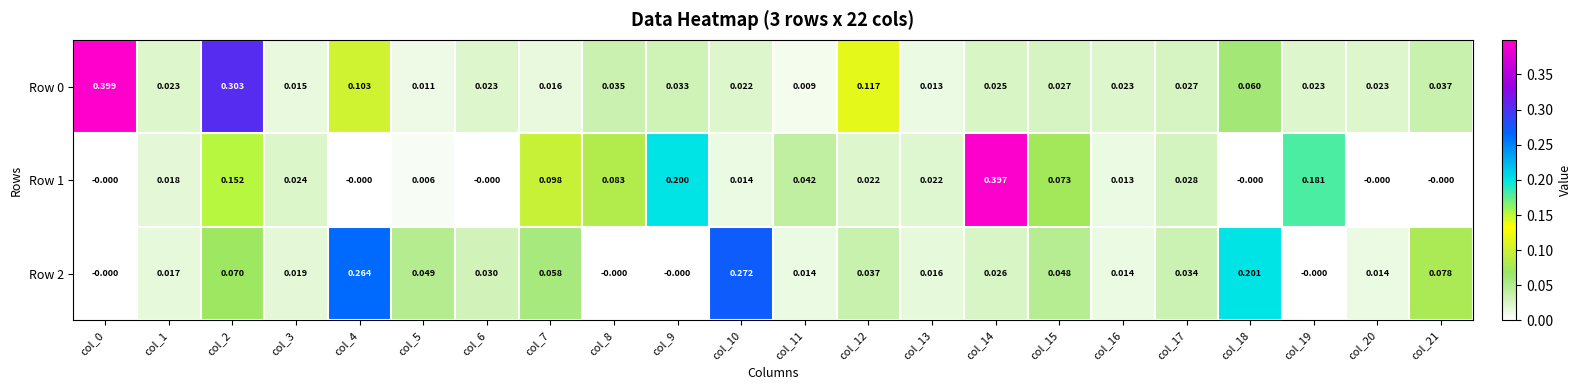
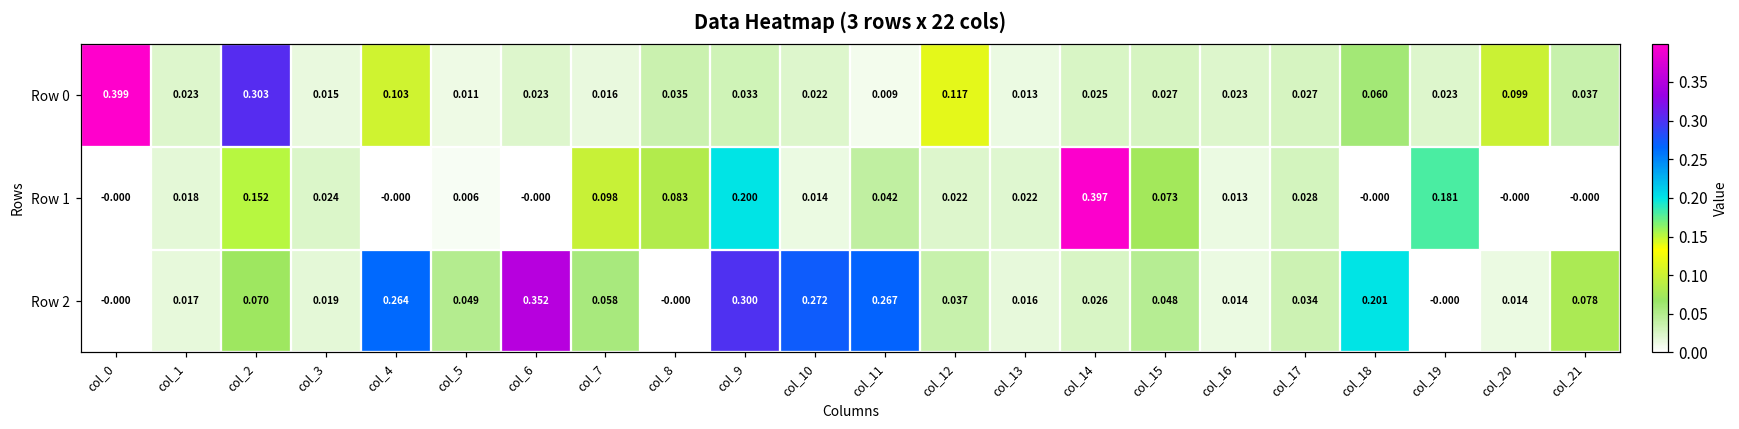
Row 0, col_20: 0.023 -> 0.099
Row 2, col_6: 0.030 -> 0.352
Row 2, col_9: -0.000 -> 0.300
Row 2, col_11: 0.014 -> 0.267
